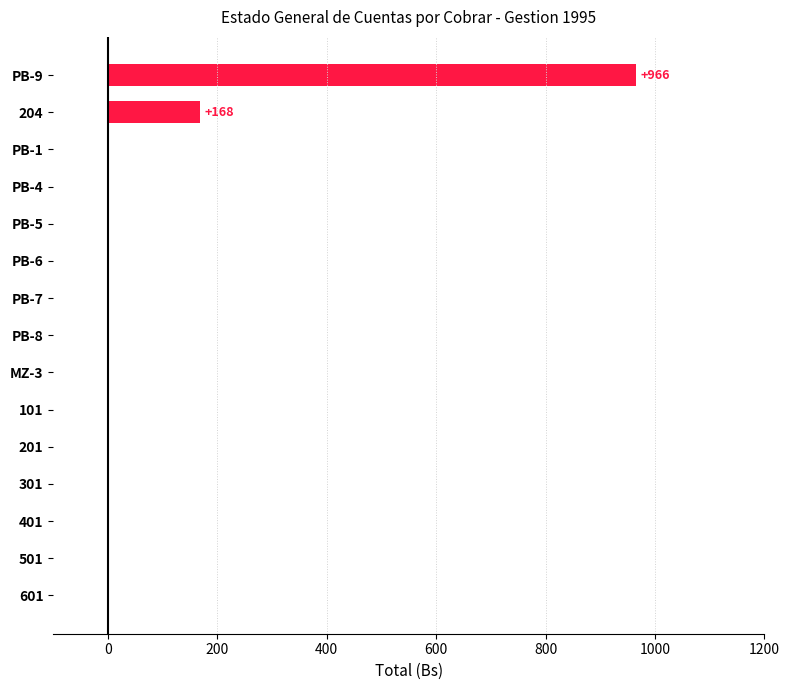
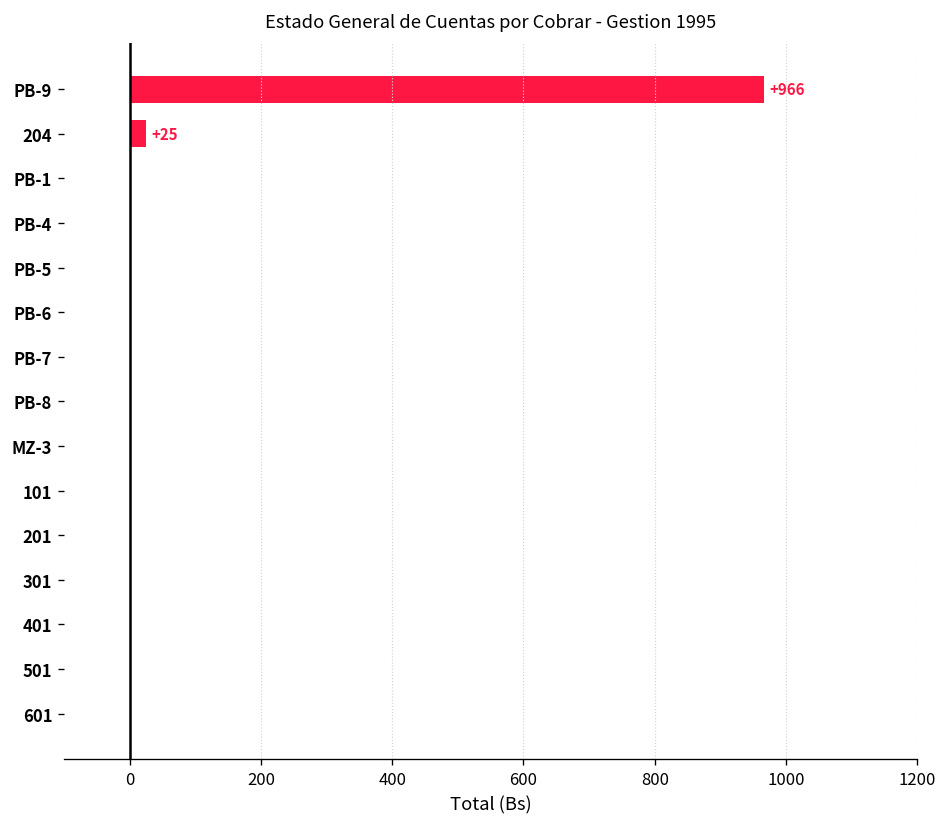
204: +168 -> +25
